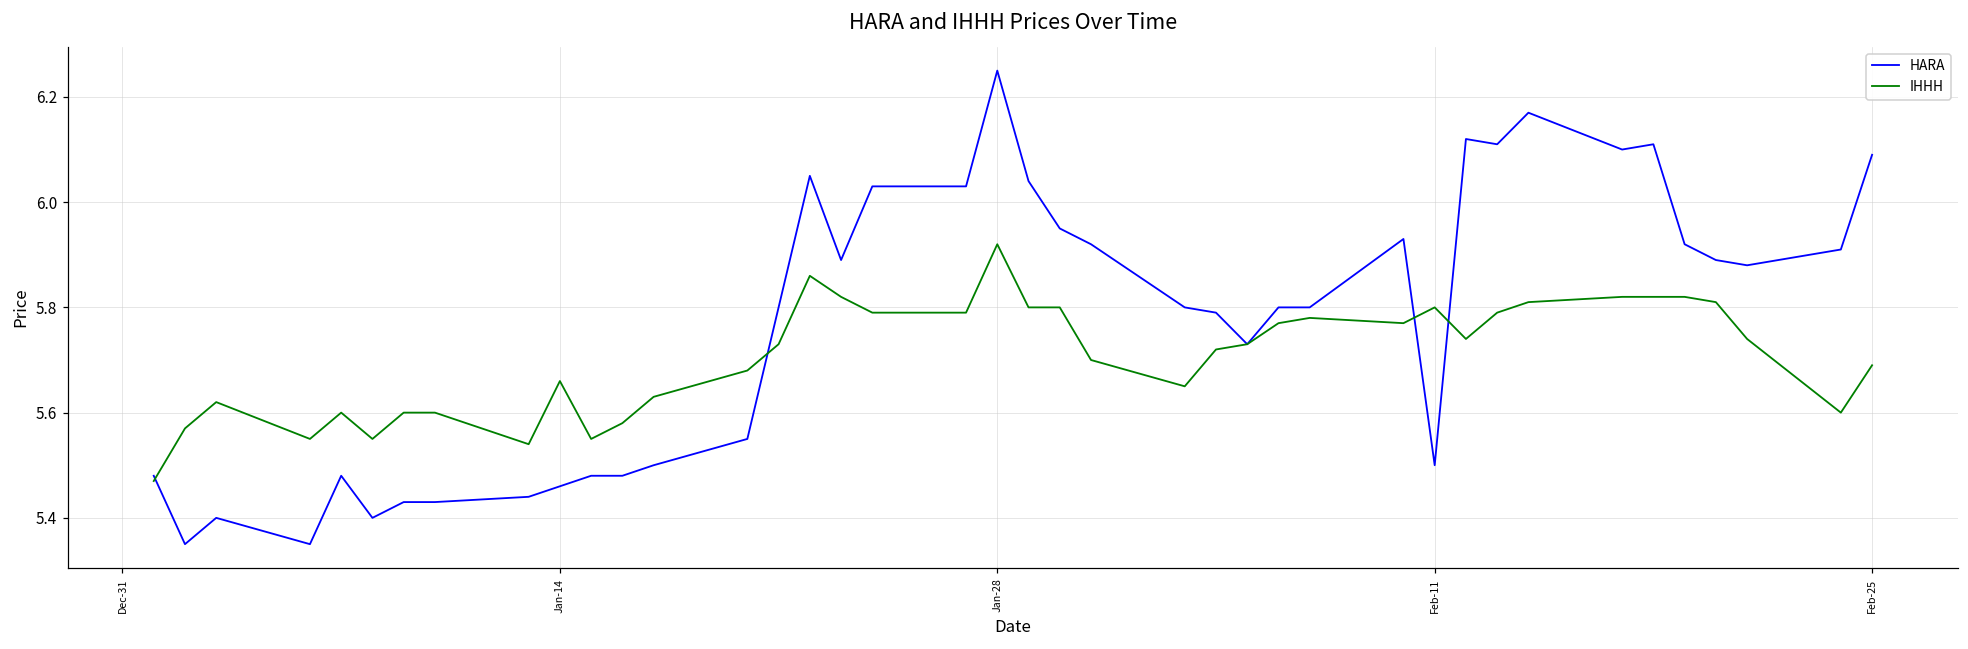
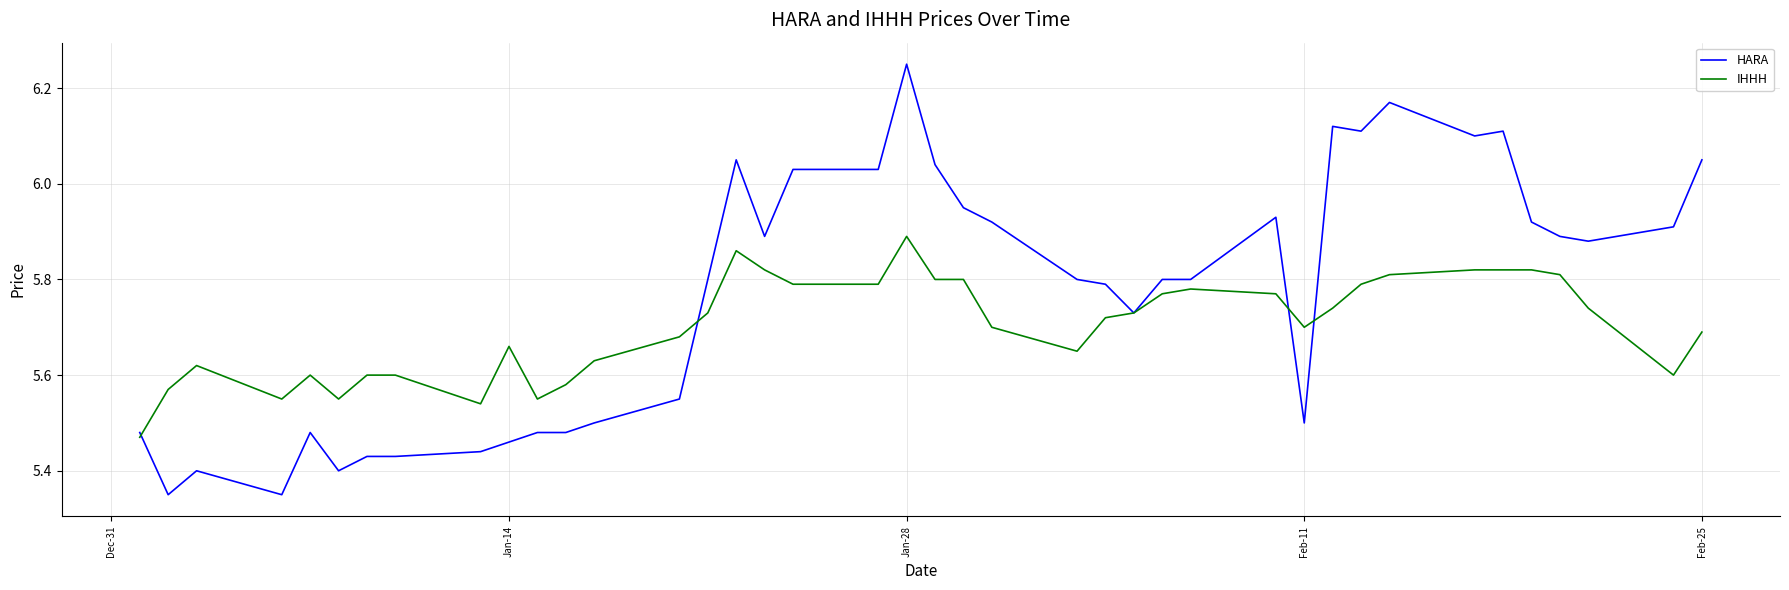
IHHH, Jan-28: 5.92 -> 5.89
IHHH, Feb-11: 5.8 -> 5.7
HARA, Feb-25: 6.09 -> 6.05
